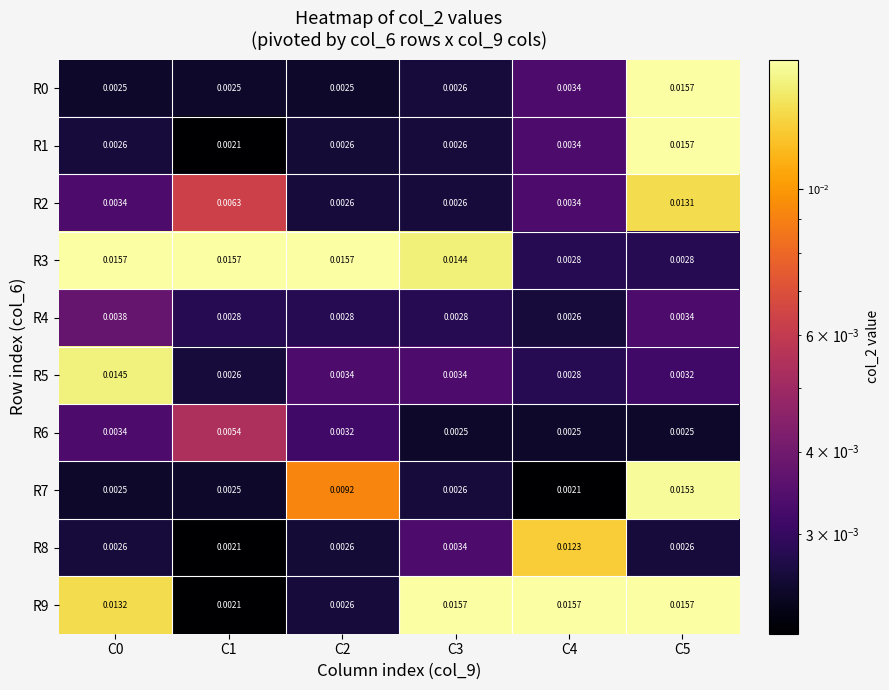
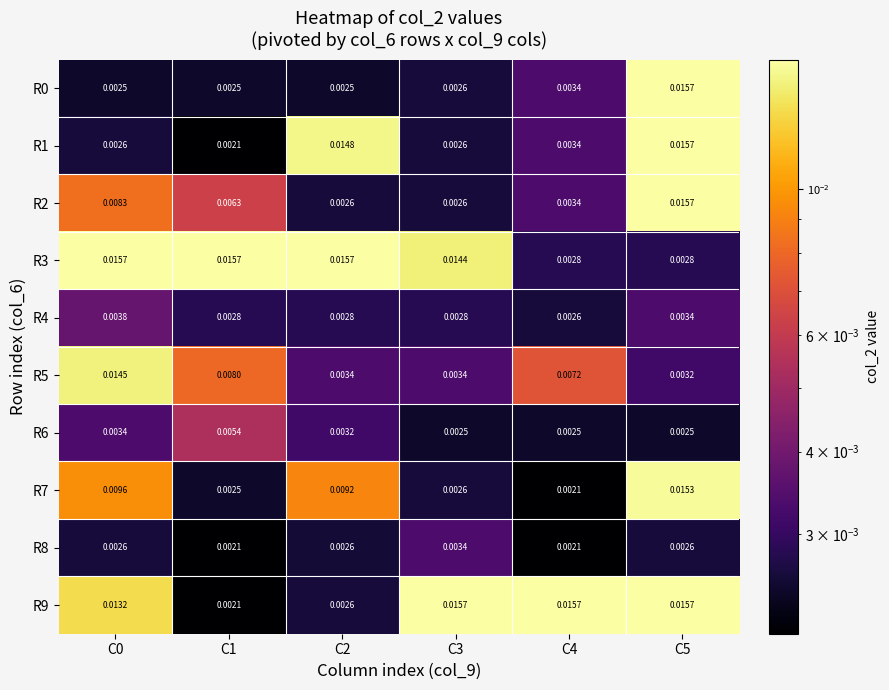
R1, C2: 0.0026 -> 0.0148
R2, C0: 0.0034 -> 0.0083
R2, C5: 0.0131 -> 0.0157
R5, C1: 0.0026 -> 0.0080
R5, C4: 0.0028 -> 0.0072
R7, C0: 0.0025 -> 0.0096
R8, C4: 0.0123 -> 0.0021
